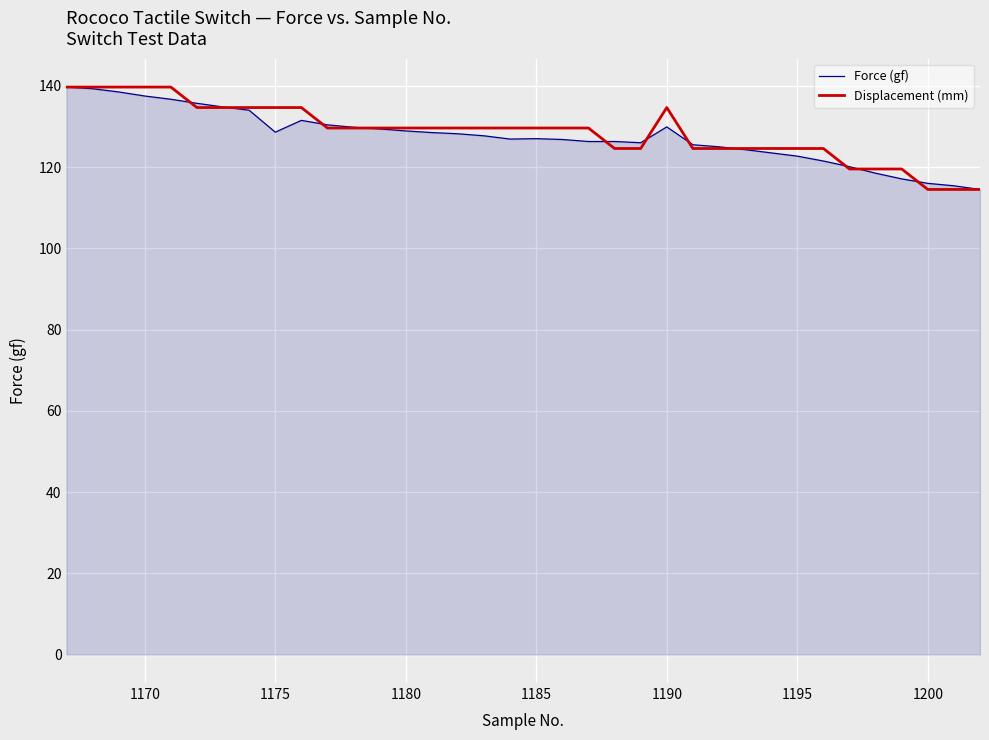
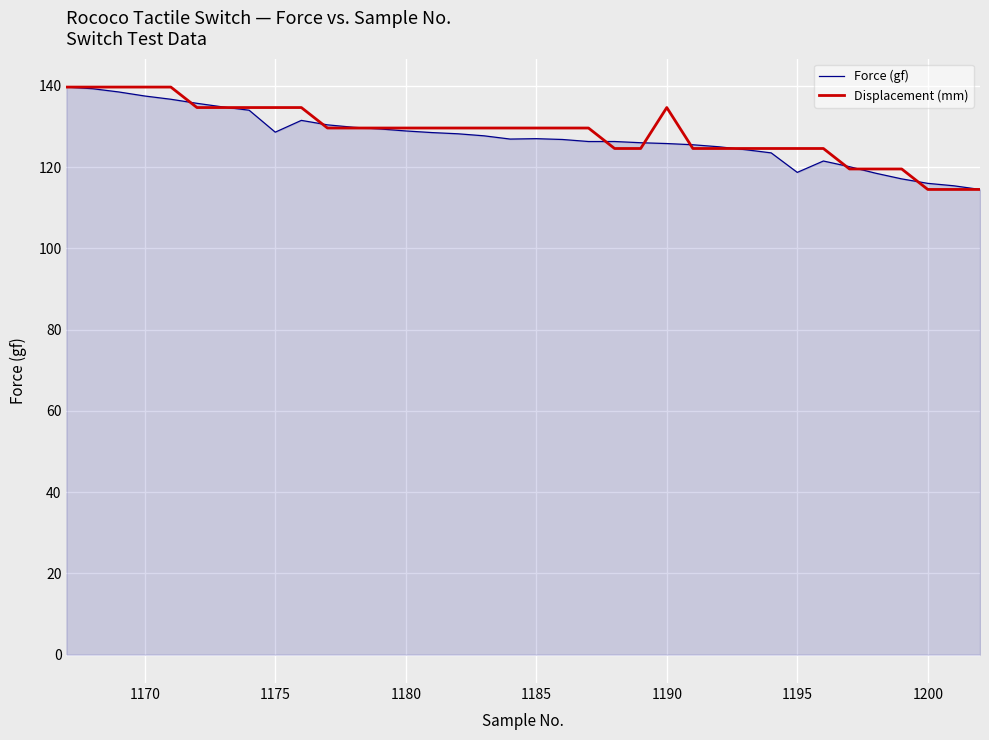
Force (gf), 1190: 130 -> 126
Force (gf), 1195: 123 -> 119
